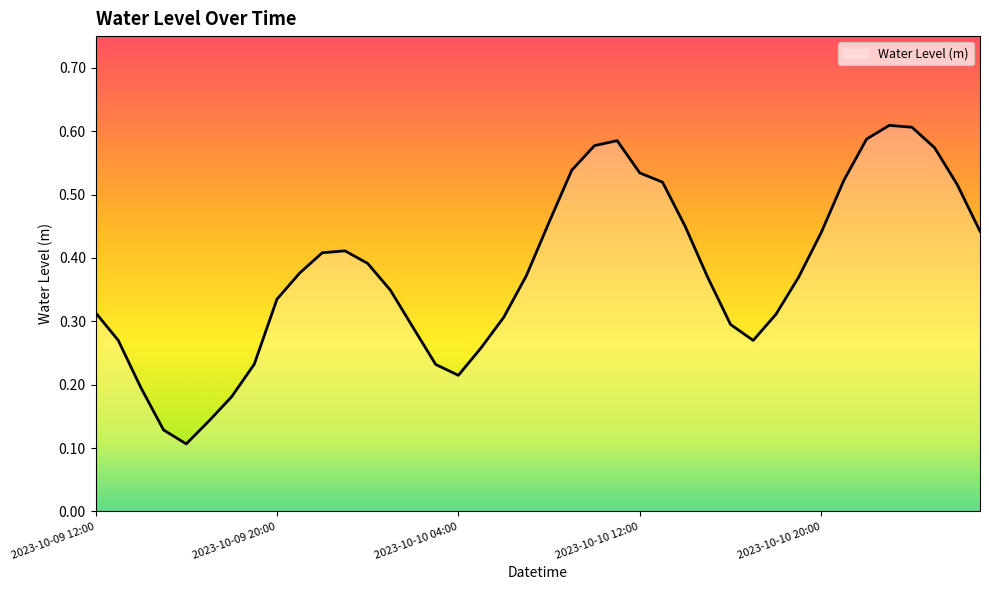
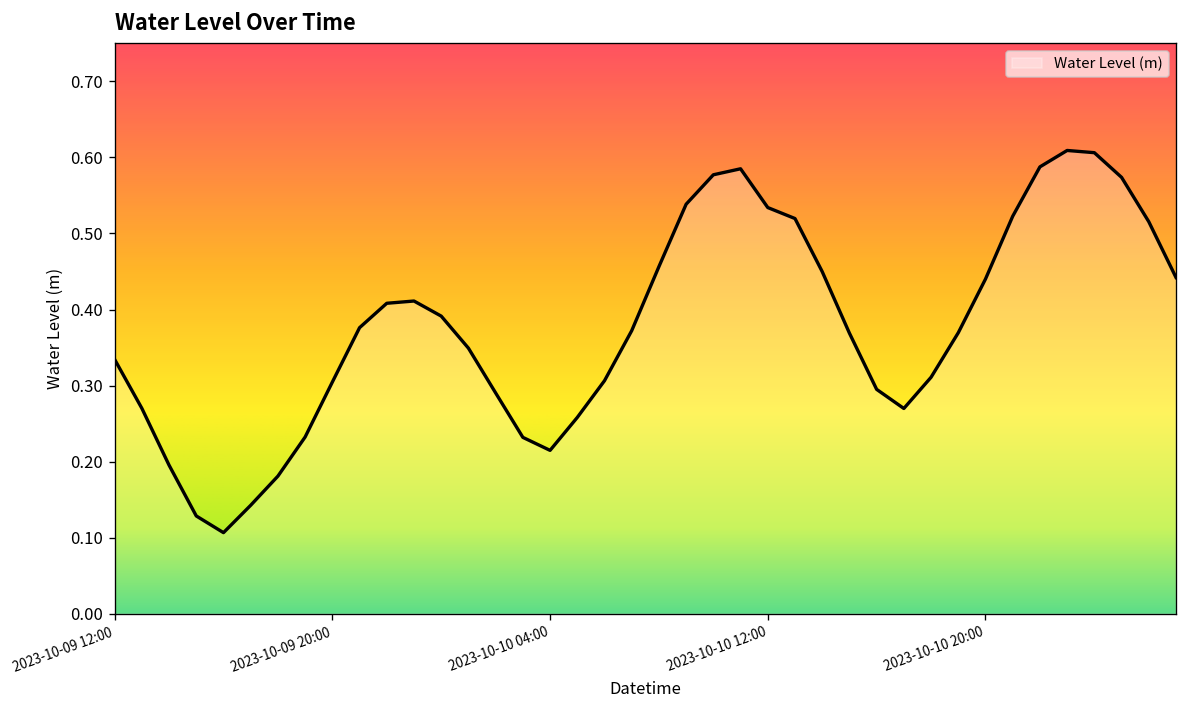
2023-10-09 12:00: 0.31 -> 0.33
2023-10-09 20:00: 0.33 -> 0.30
